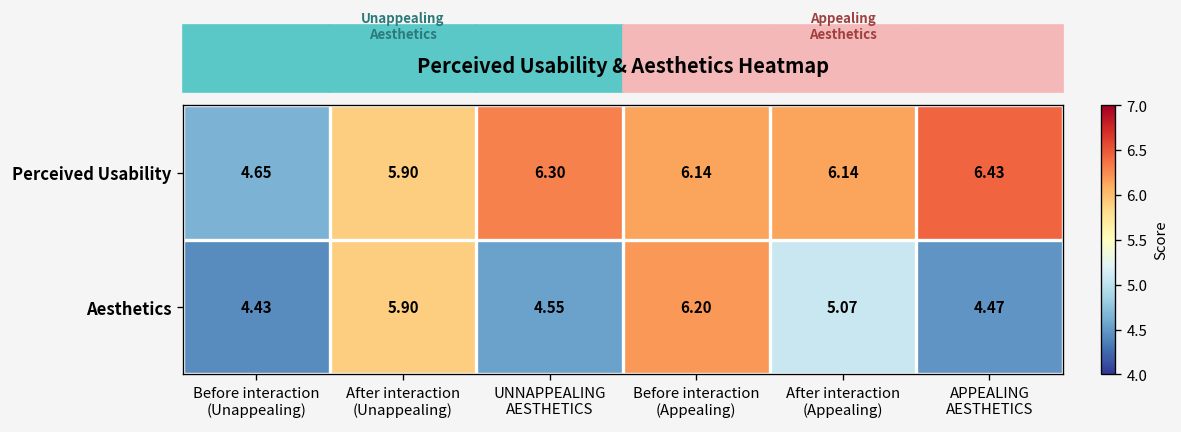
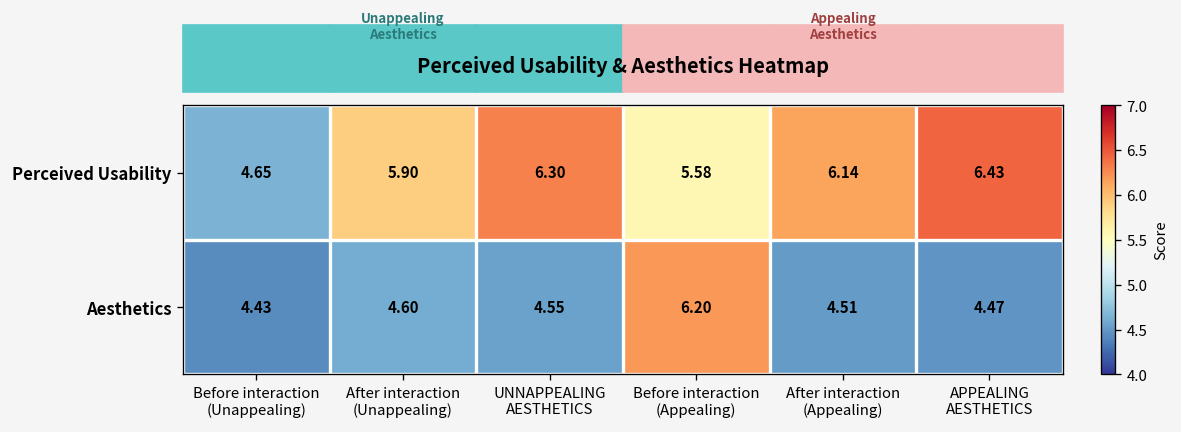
Perceived Usability, Before interaction (Appealing): 6.14 -> 5.58
Aesthetics, After interaction (Unappealing): 5.90 -> 4.60
Aesthetics, After interaction (Appealing): 5.07 -> 4.51
